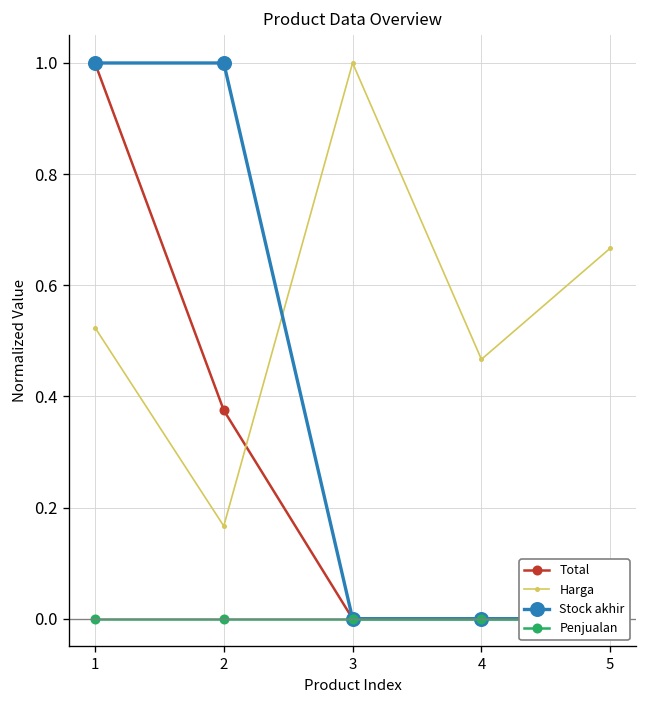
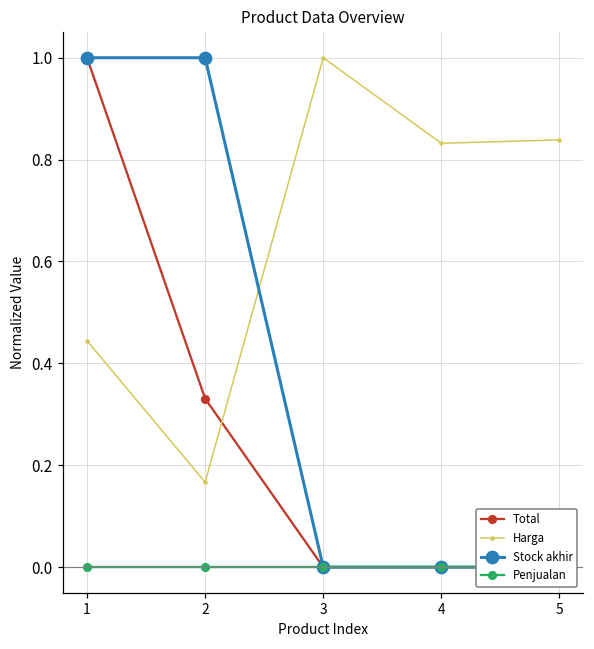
Harga, 1: 0.52 -> 0.44
Total, 2: 0.38 -> 0.33
Harga, 4: 0.47 -> 0.83
Harga, 5: 0.67 -> 0.84
